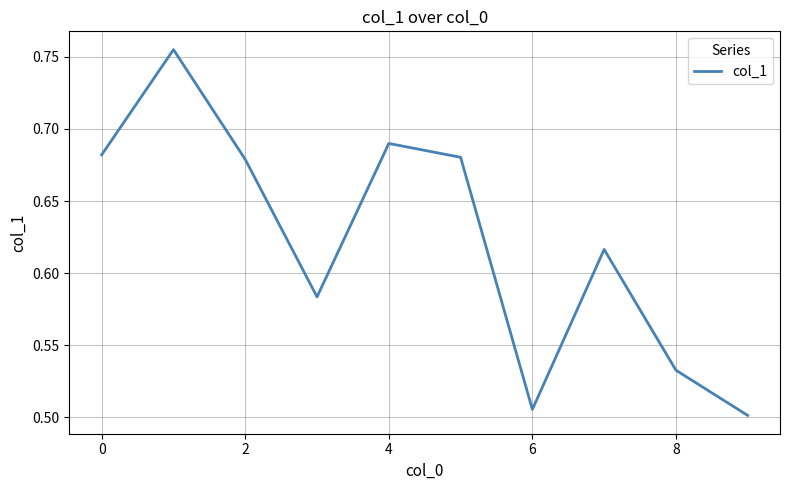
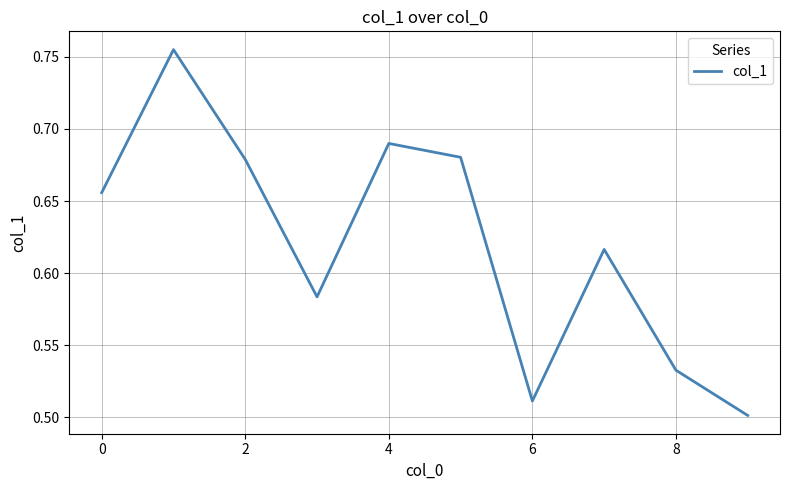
0: 0.682 -> 0.656
6: 0.505 -> 0.511
